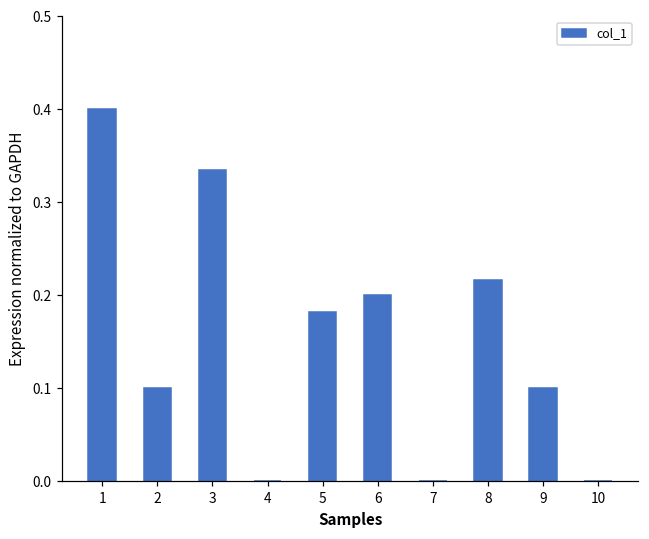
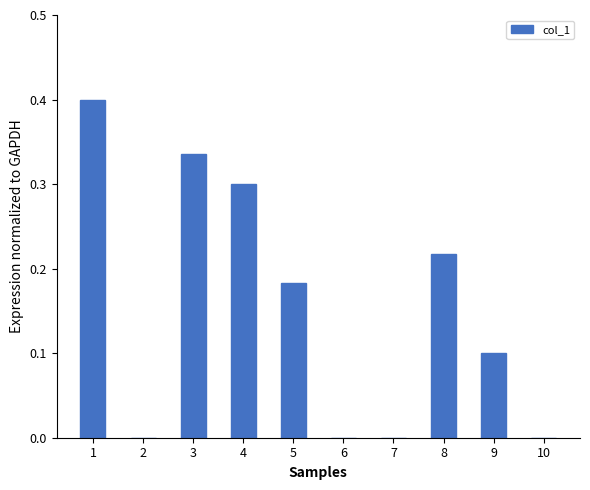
2: 0.1 -> 0.0
4: 0.0 -> 0.3
6: 0.2 -> 0.0
